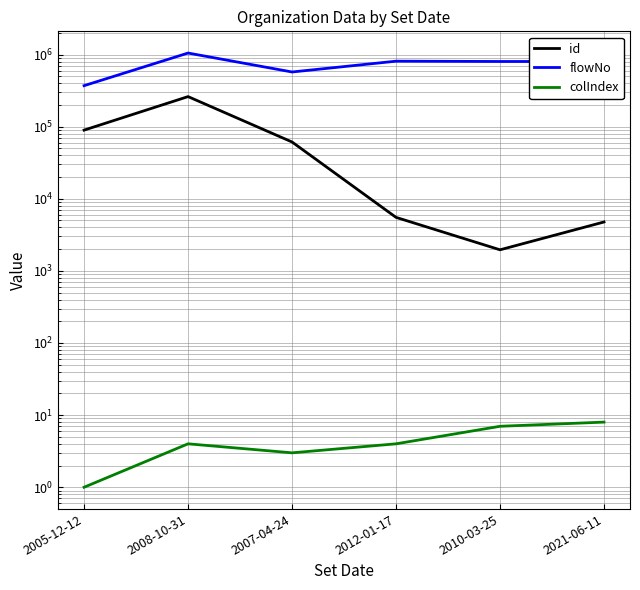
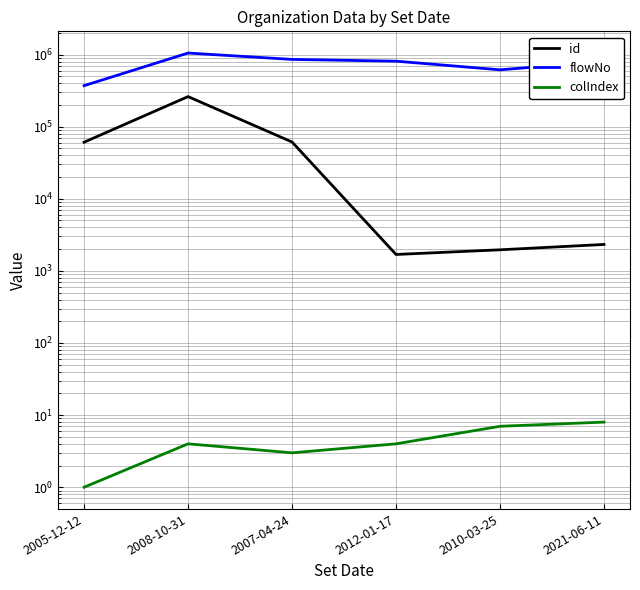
id, 2005-12-12: 90000 -> 60000
flowNo, 2007-04-24: 600000 -> 900000
id, 2012-01-17: 6000 -> 1700
flowNo, 2010-03-25: 800000 -> 600000
id, 2021-06-11: 5000 -> 2300
